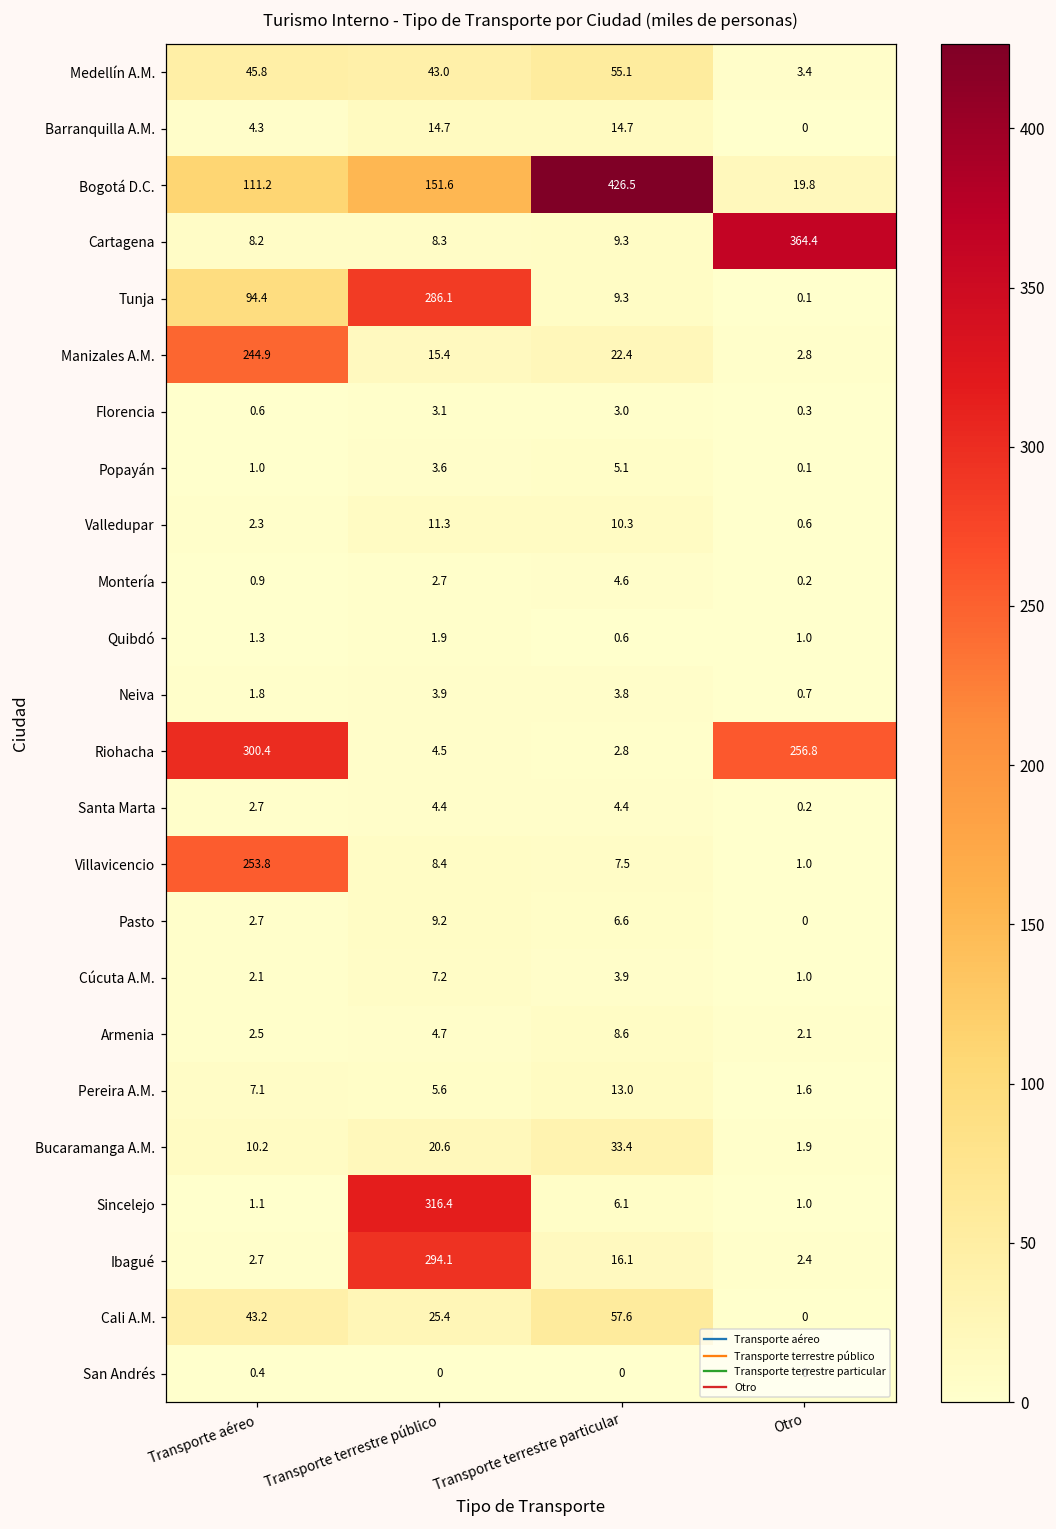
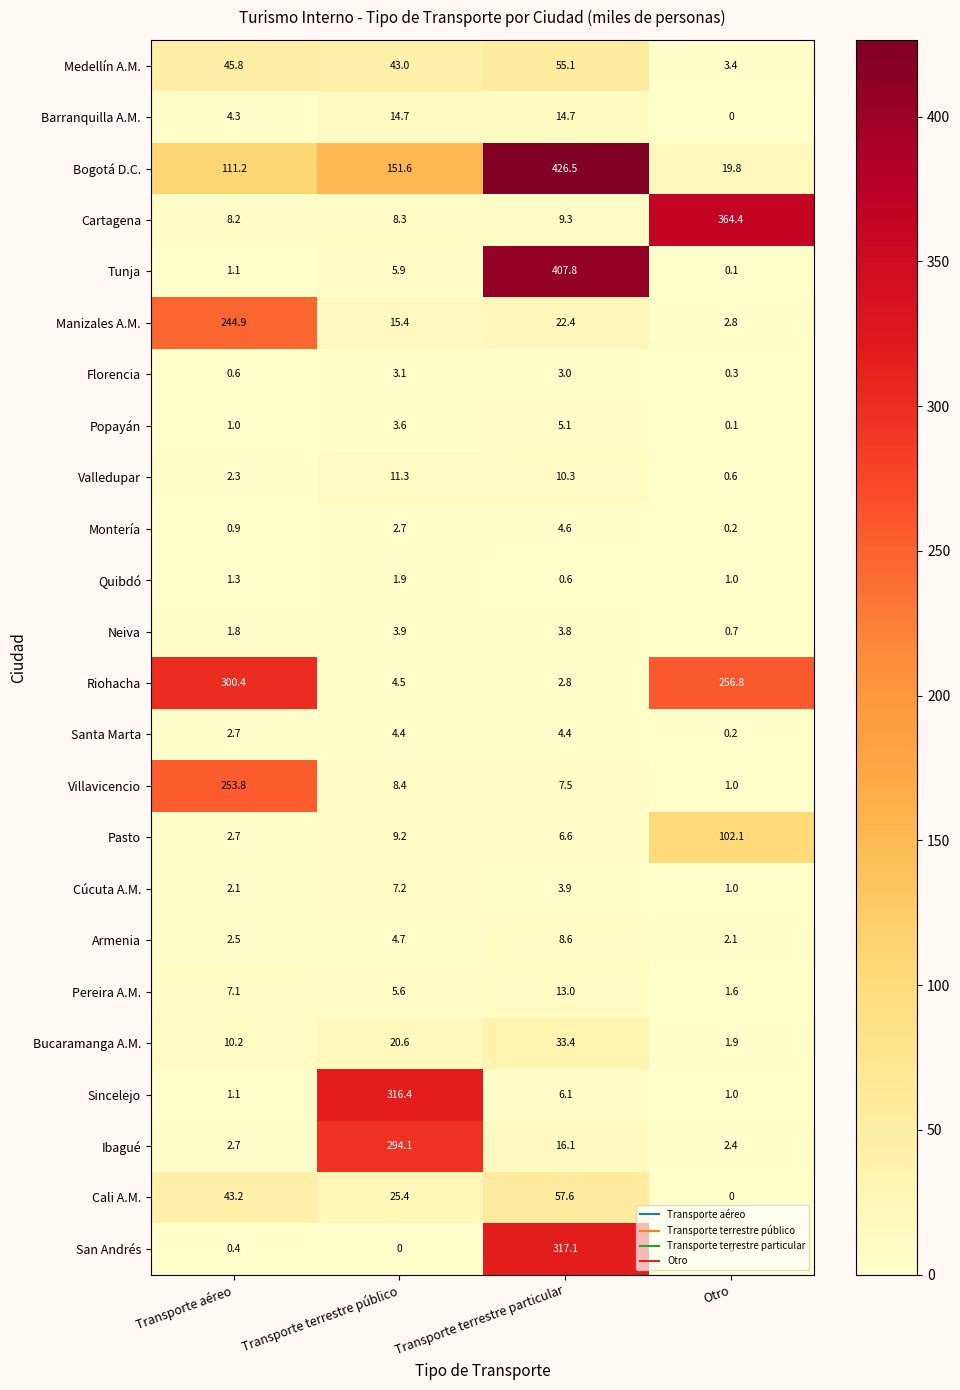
Tunja, Transporte aéreo: 94.4 -> 1.1
Tunja, Transporte terrestre público: 286.1 -> 5.9
Tunja, Transporte terrestre particular: 9.3 -> 407.8
Pasto, Otro: 0 -> 102.1
San Andrés, Transporte terrestre particular: 0 -> 317.1
